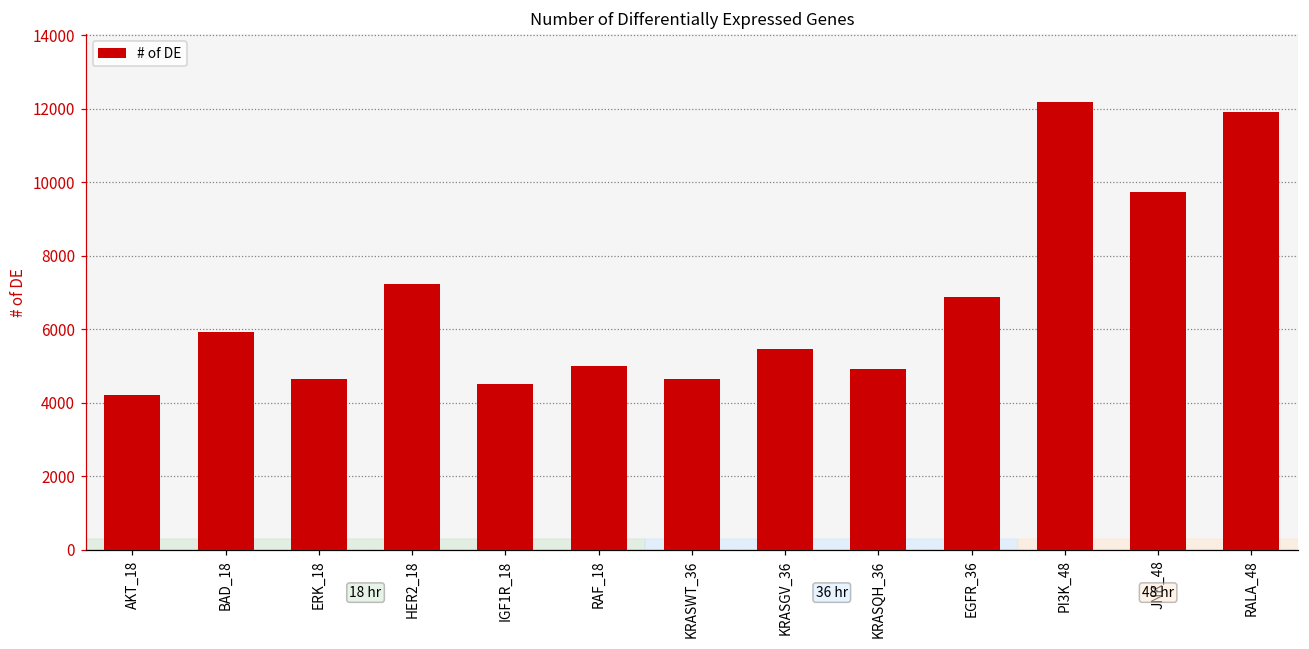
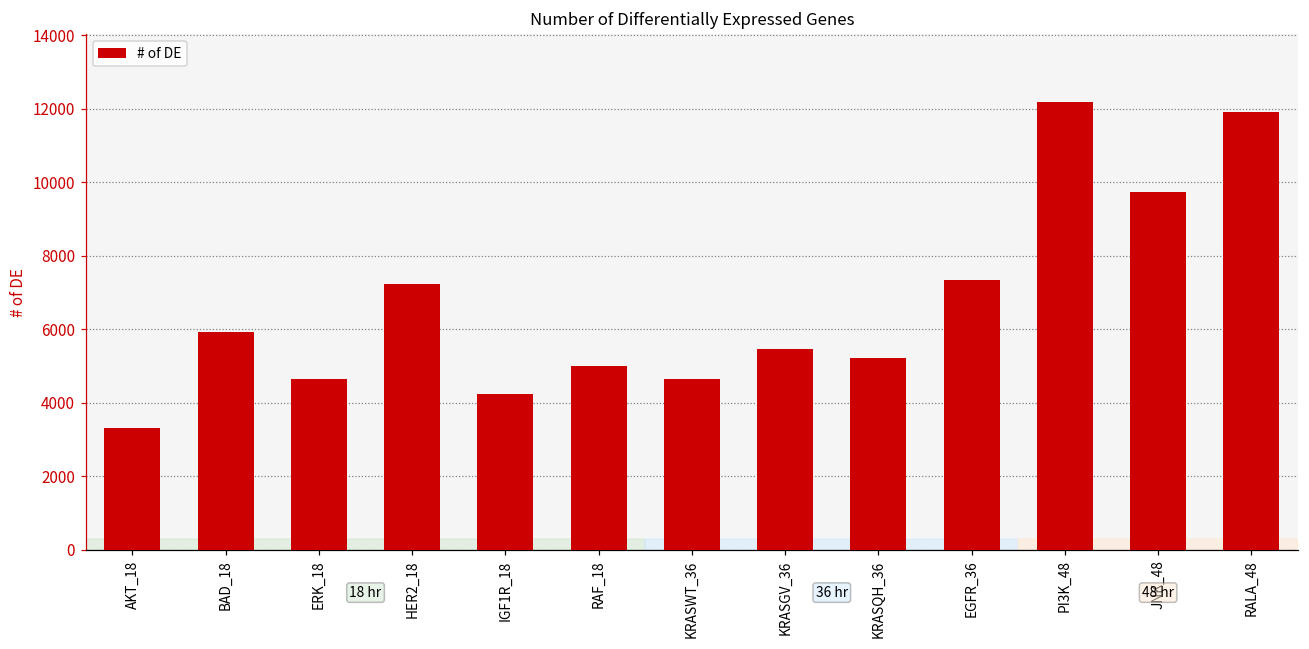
AKT_18: 4200 -> 3300
IGF1R_18: 4500 -> 4200
KRASQH_36: 4900 -> 5200
EGFR_36: 6900 -> 7300
